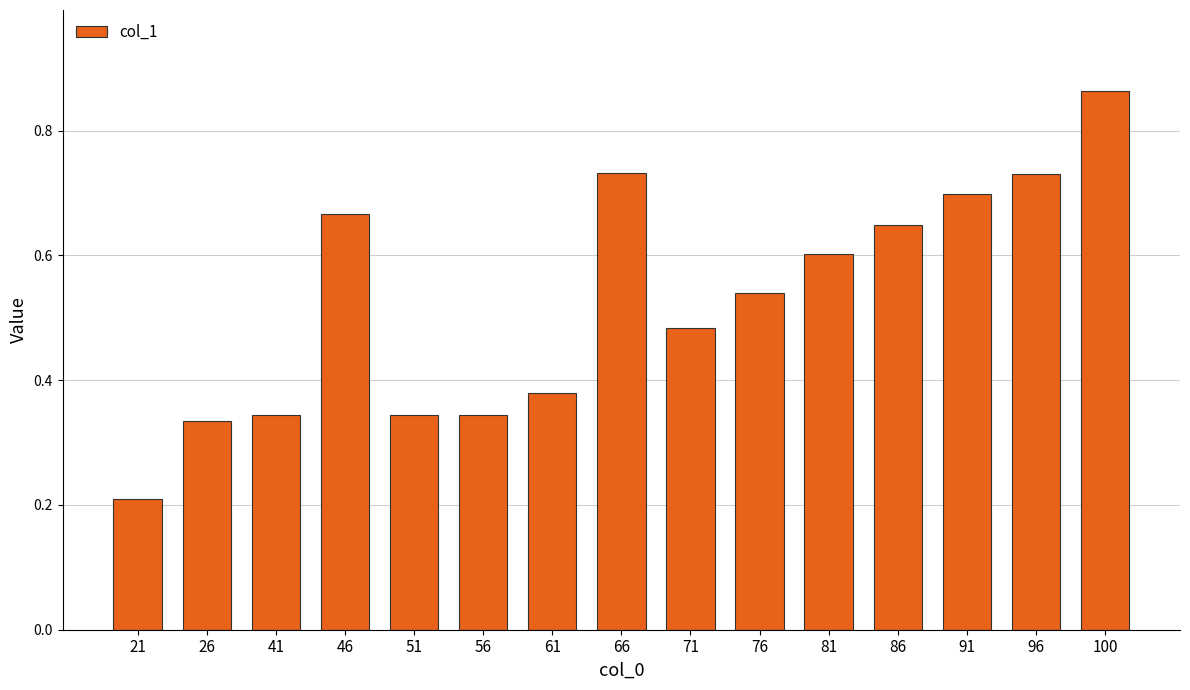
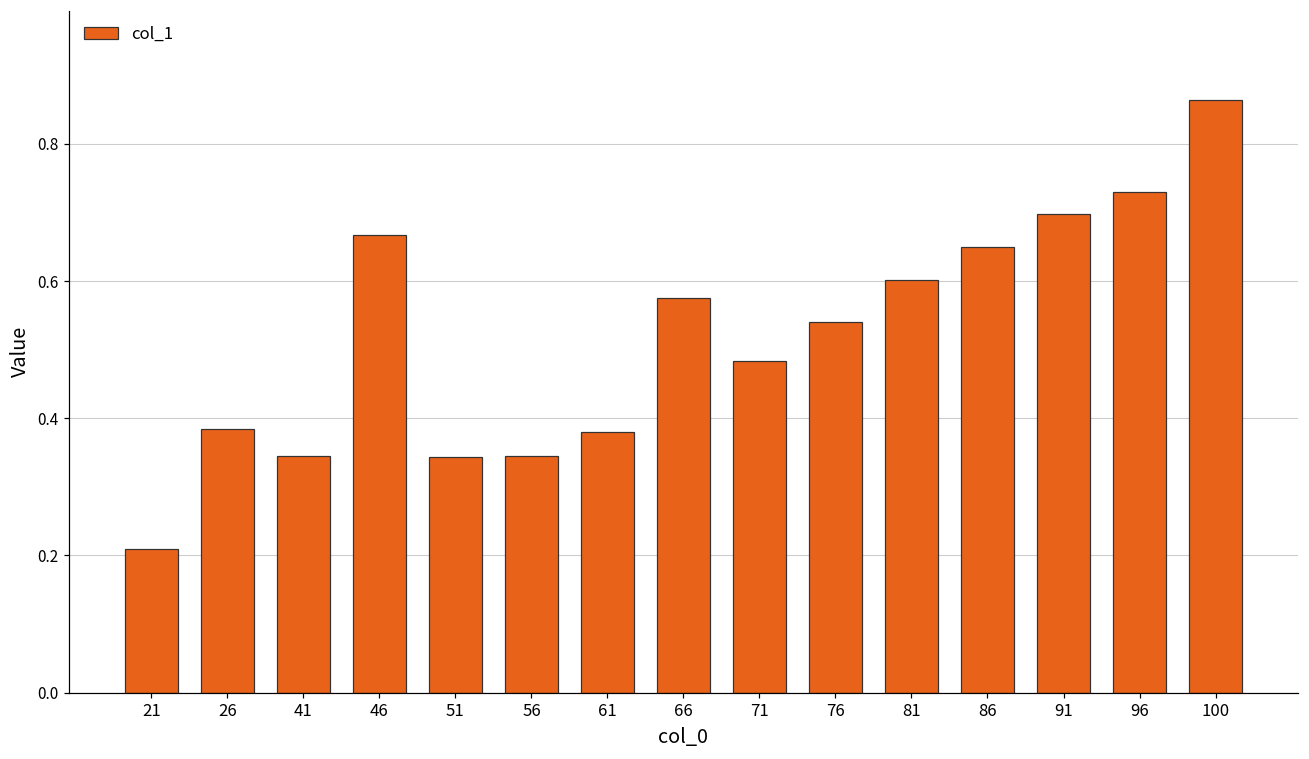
26: 0.33 -> 0.38
66: 0.73 -> 0.58
